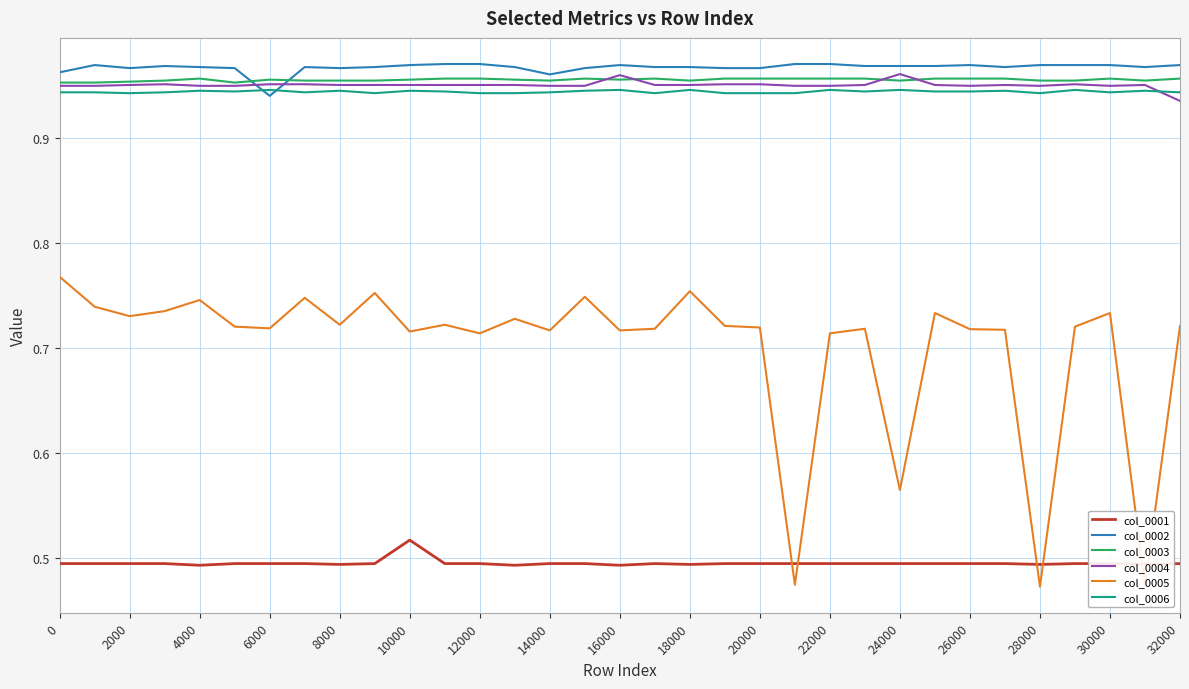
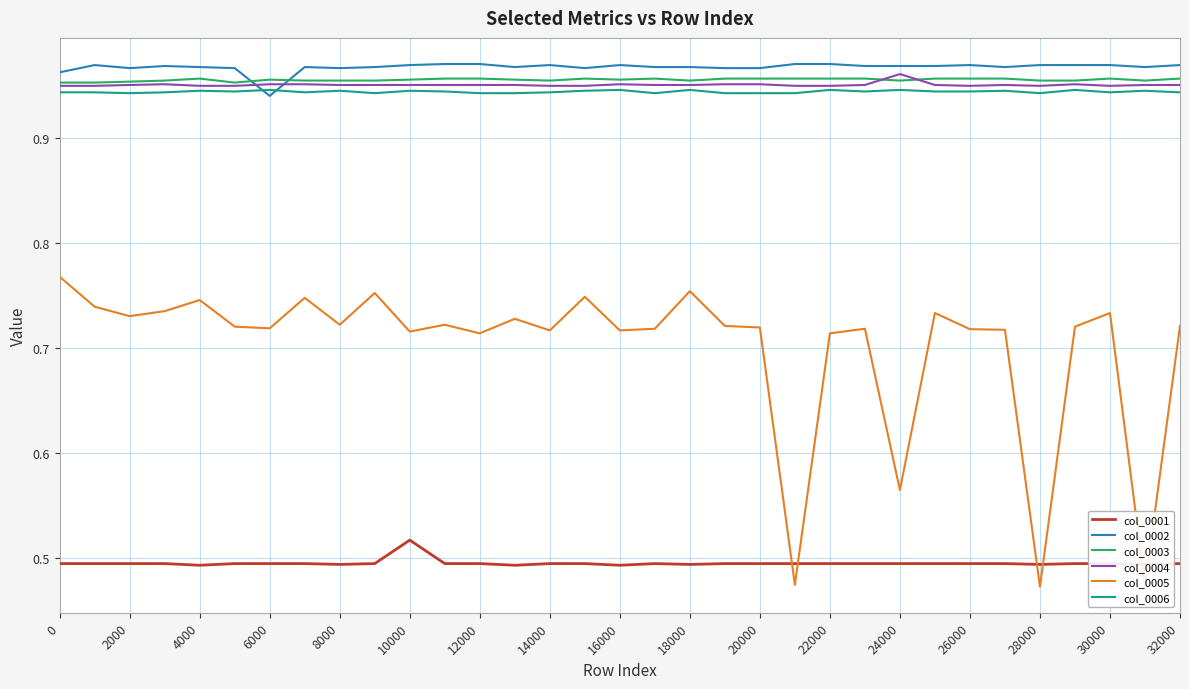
col_0002, 14000: 0.961 -> 0.970
col_0004, 16000: 0.960 -> 0.951
col_0004, 32000: 0.936 -> 0.951
